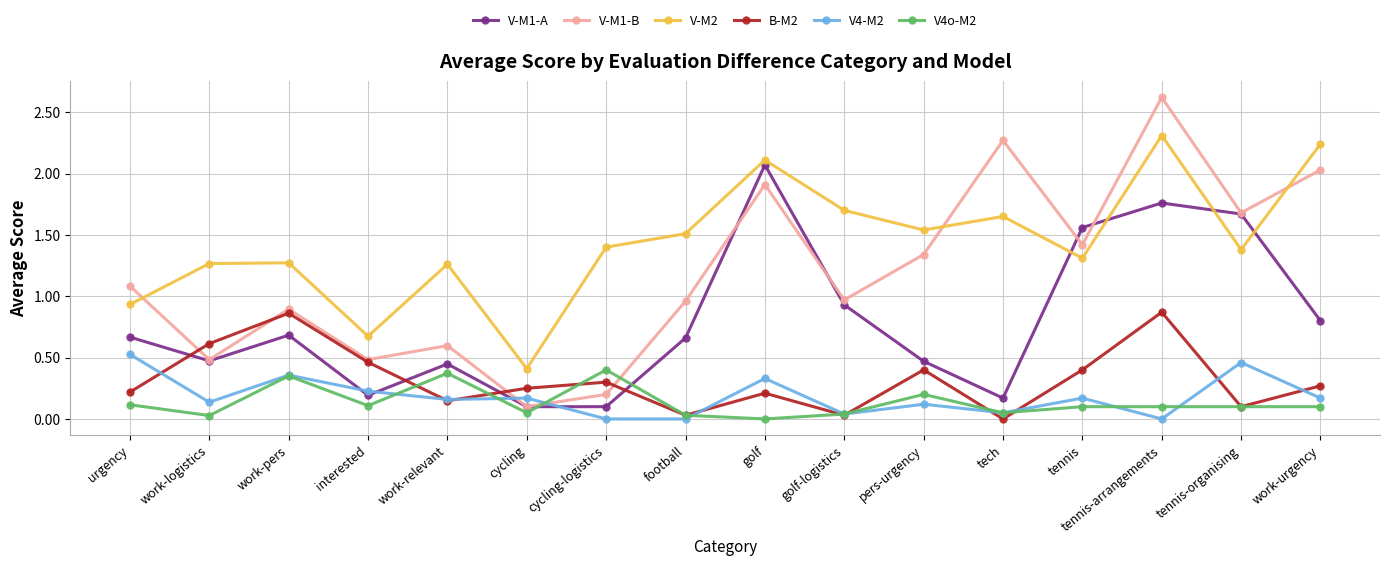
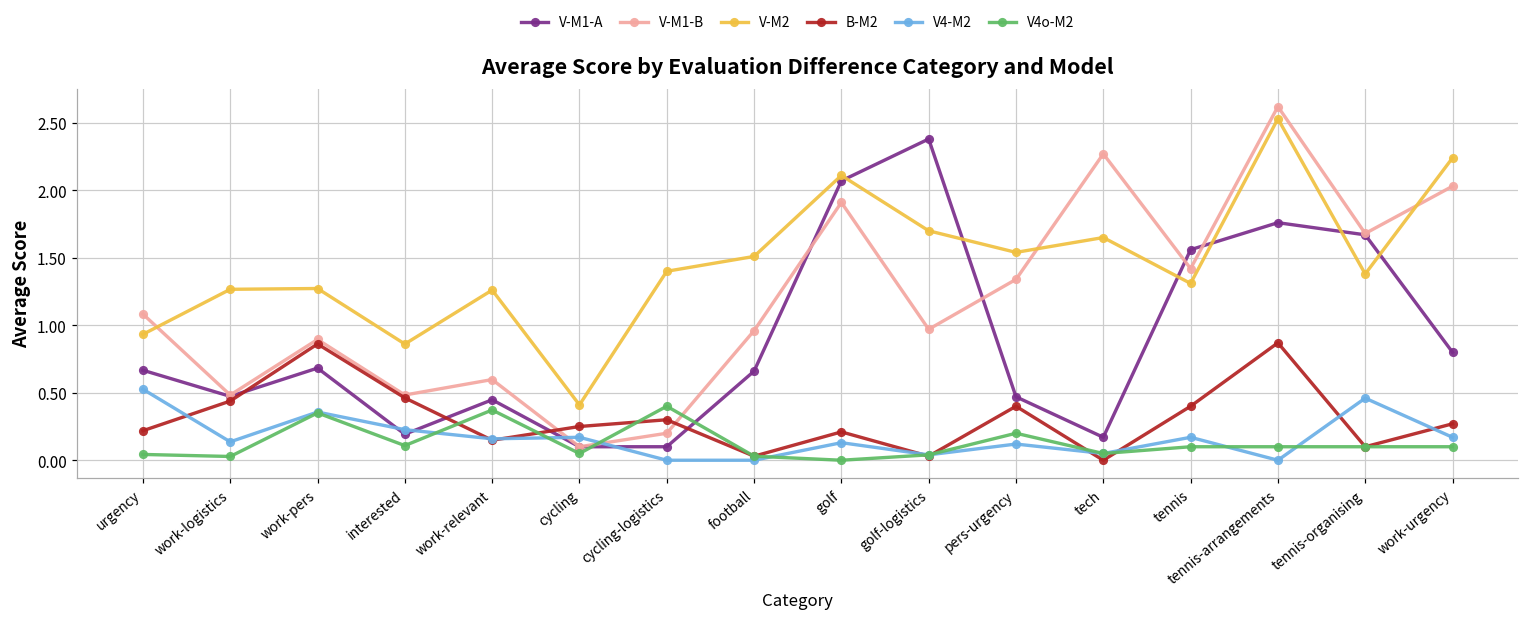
V4o-M2, urgency: 0.12 -> 0.04
B-M2, work-logistics: 0.61 -> 0.44
V-M2, interested: 0.67 -> 0.86
V4-M2, golf: 0.33 -> 0.13
V-M1-A, golf-logistics: 0.93 -> 2.38
V-M2, tennis-arrangements: 2.31 -> 2.53
